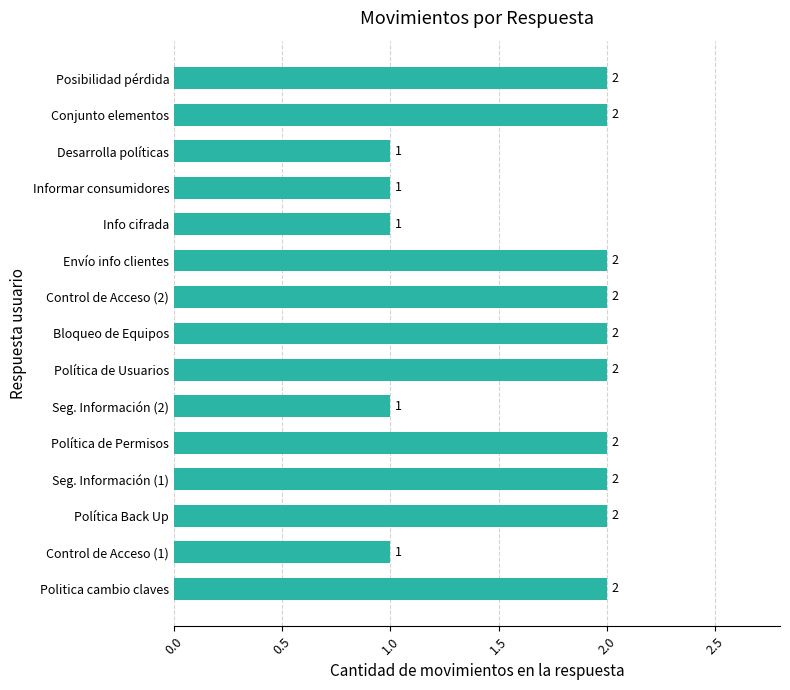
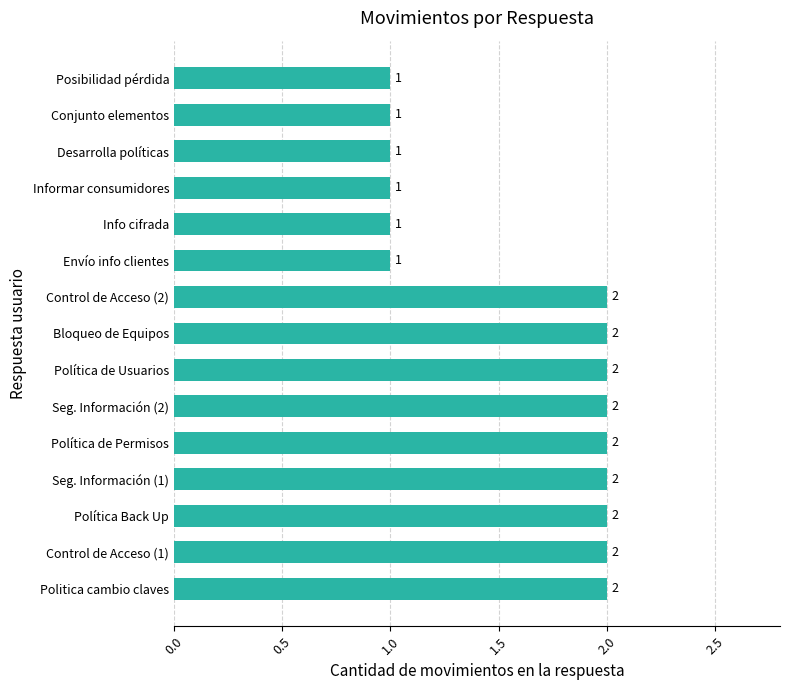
Posibilidad pérdida: 2 -> 1
Conjunto elementos: 2 -> 1
Envío info clientes: 2 -> 1
Seg. Información (2): 1 -> 2
Control de Acceso (1): 1 -> 2
